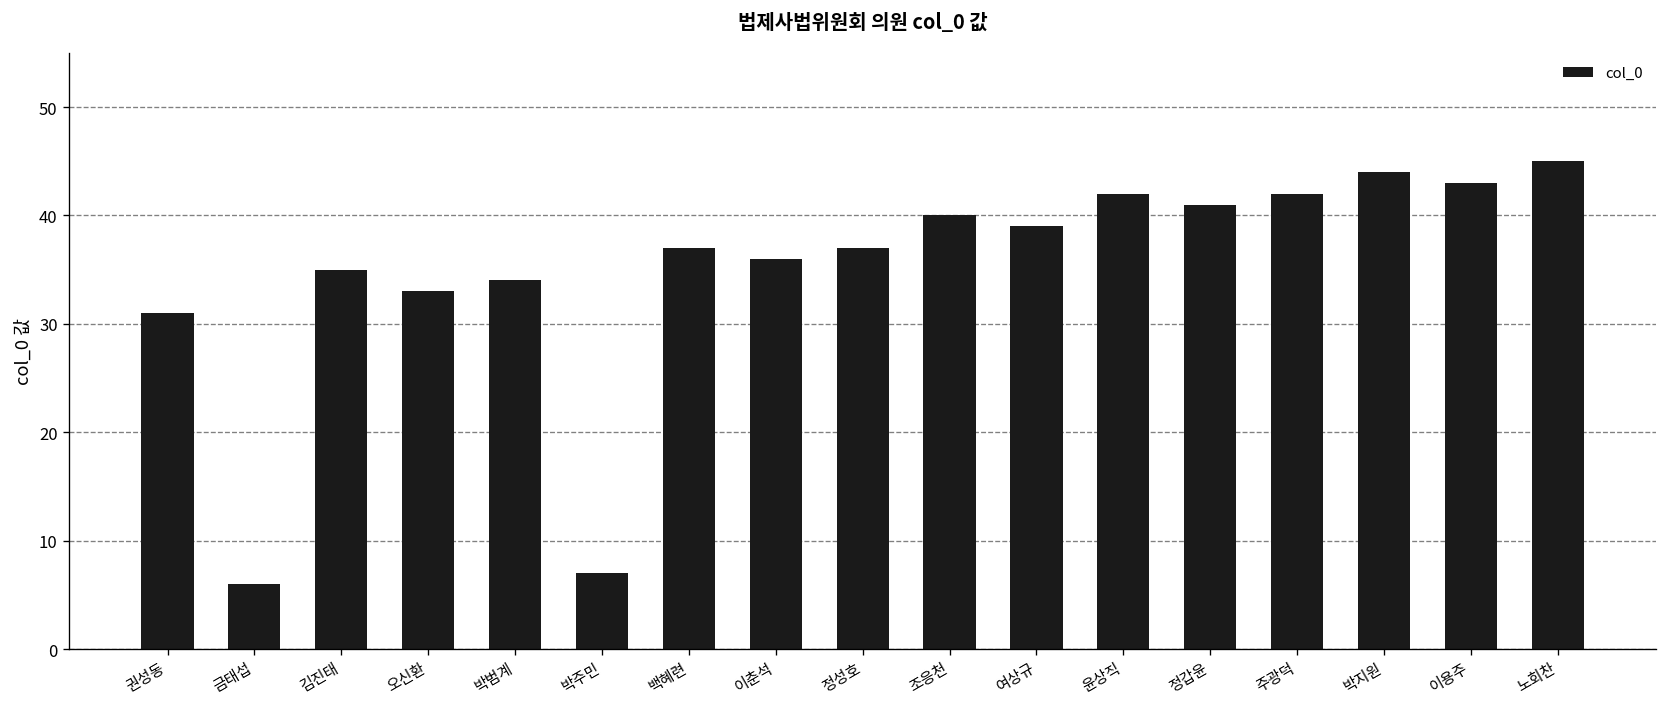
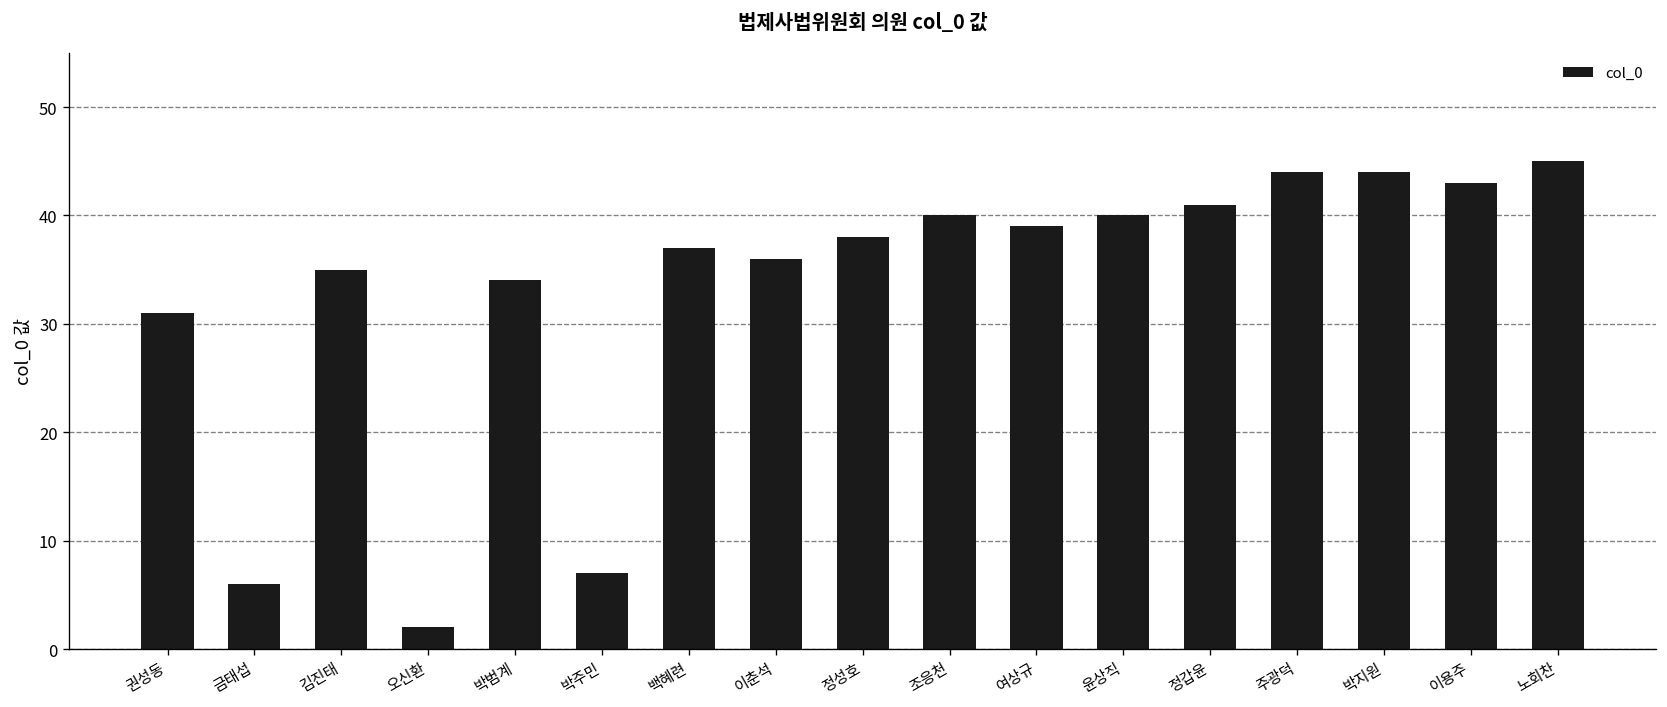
오신환: 33 -> 2
정성호: 37 -> 38
윤상직: 42 -> 40
주광덕: 42 -> 44
